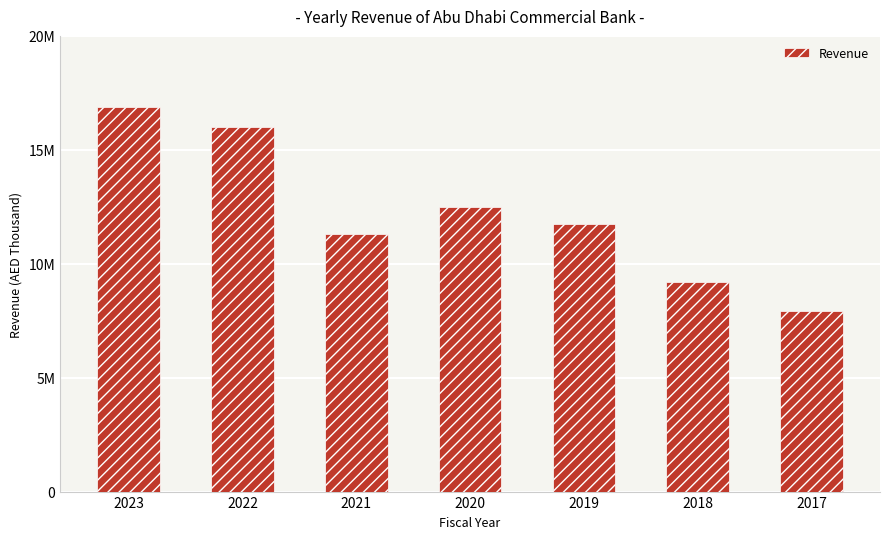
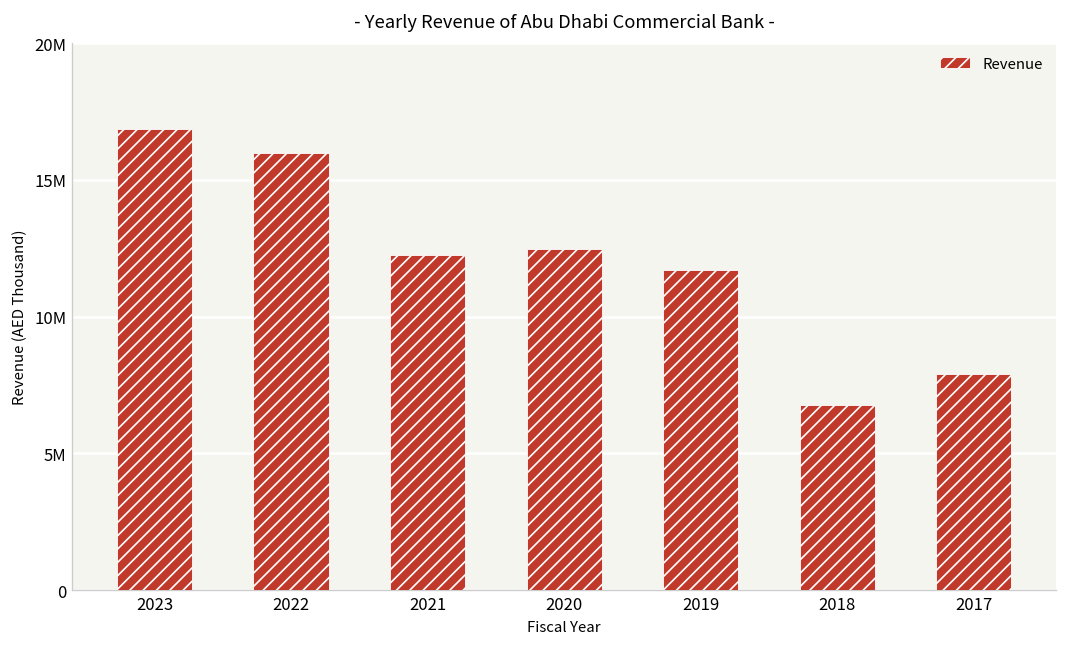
2021: 11300000 -> 12300000
2018: 9200000 -> 6800000
